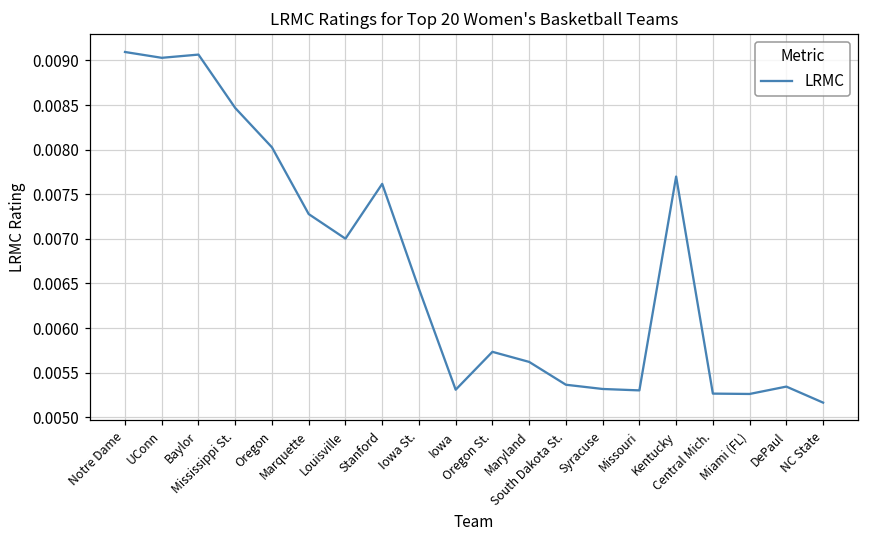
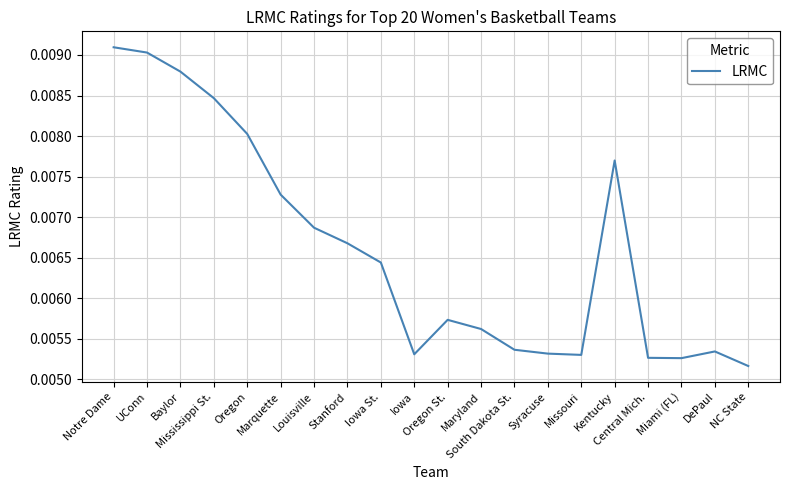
Baylor: 0.0091 -> 0.0088
Louisville: 0.0070 -> 0.0069
Stanford: 0.0076 -> 0.0067
